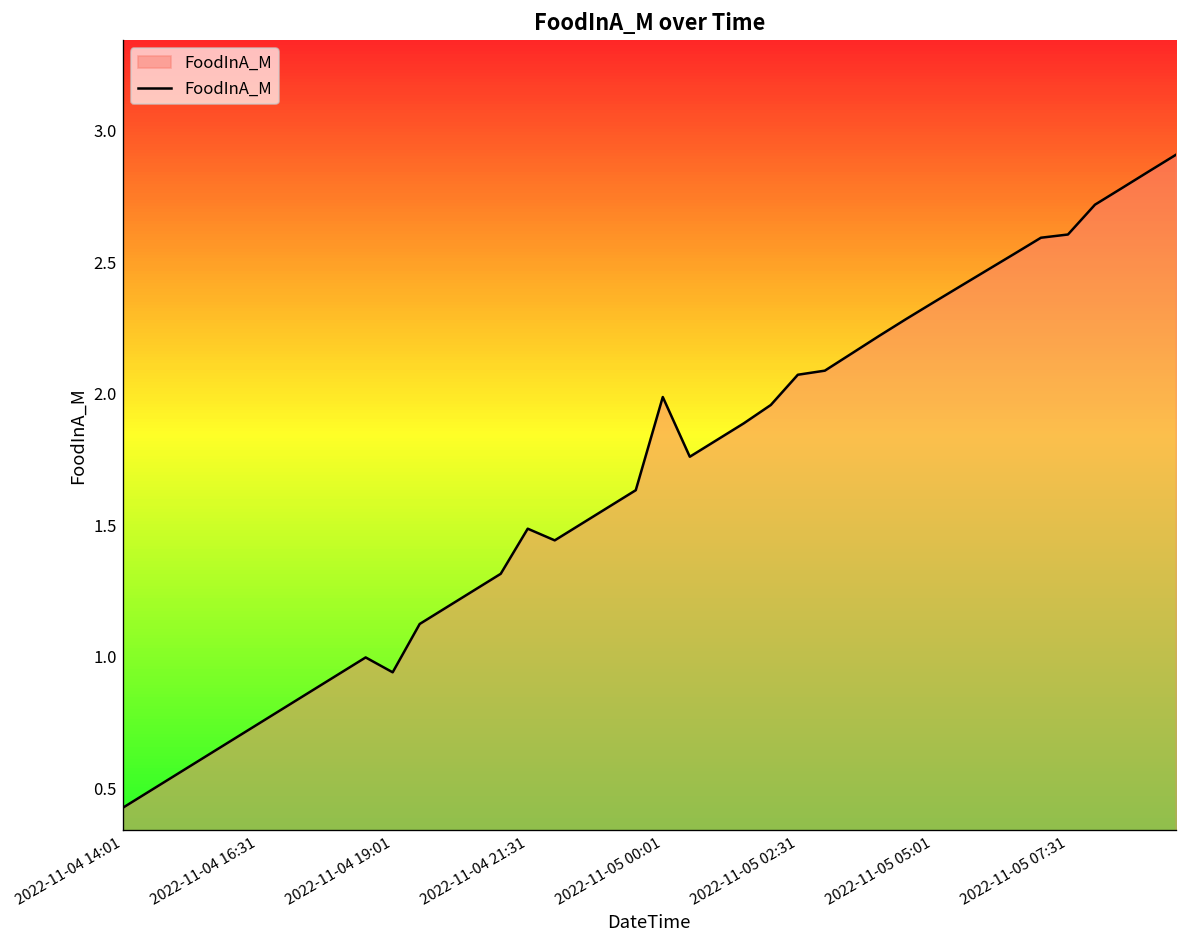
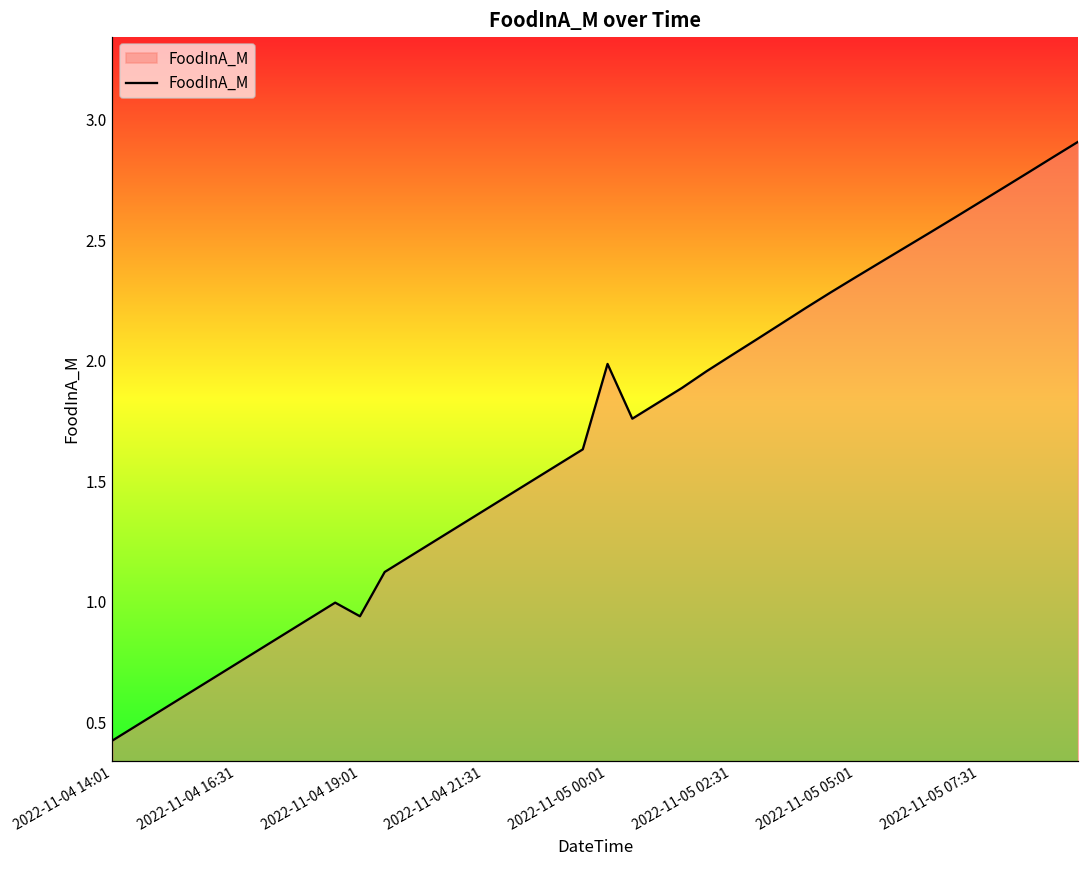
2022-11-04 21:31: 1.49 -> 1.38
2022-11-05 02:31: 2.07 -> 2.02
2022-11-05 07:31: 2.61 -> 2.66
